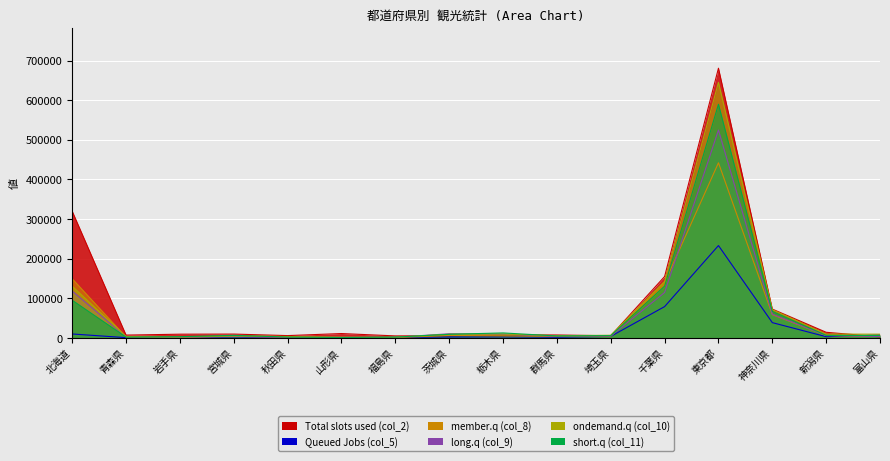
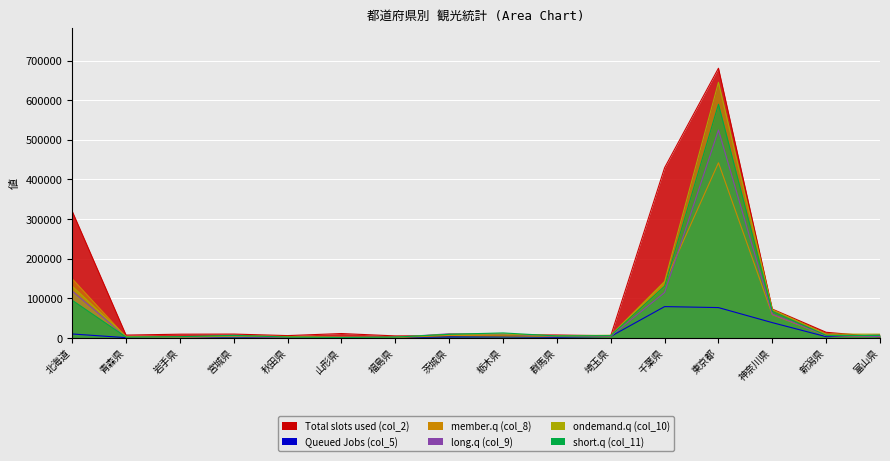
Total slots used (col_2), 千葉県: 160000 -> 430000
Queued Jobs (col_5), 東京都: 230000 -> 80000
